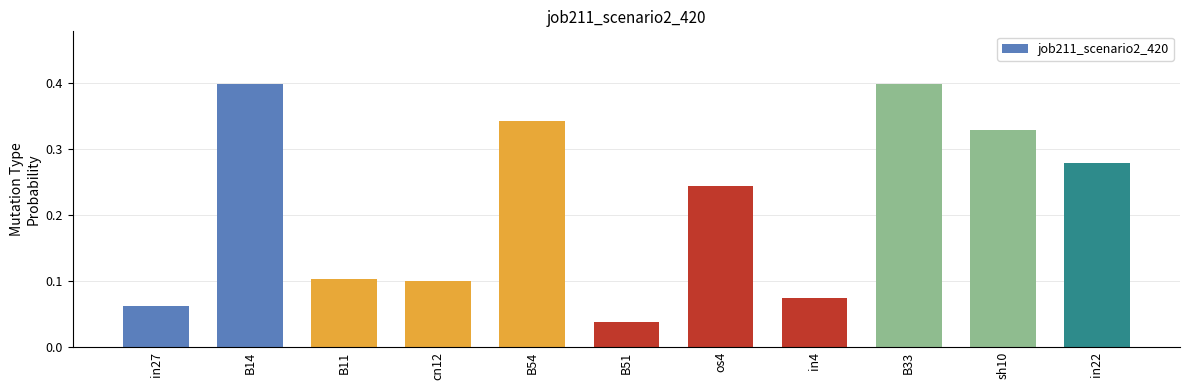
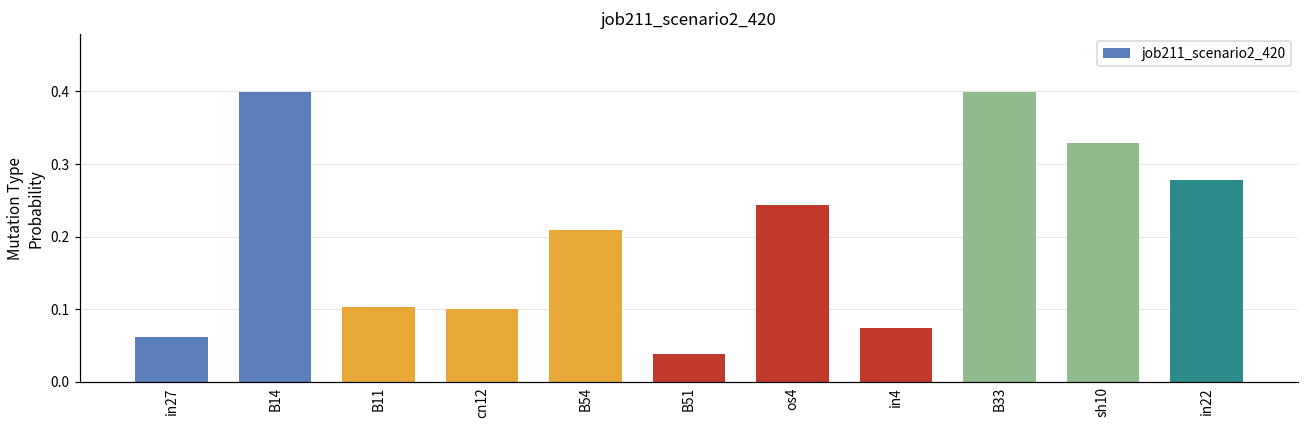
B54: 0.34 -> 0.21
